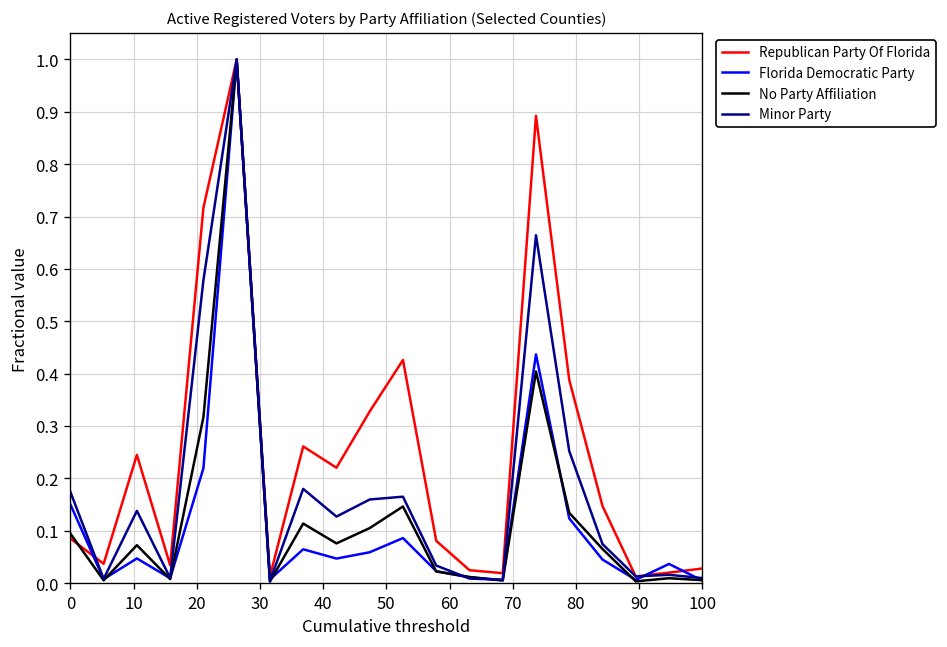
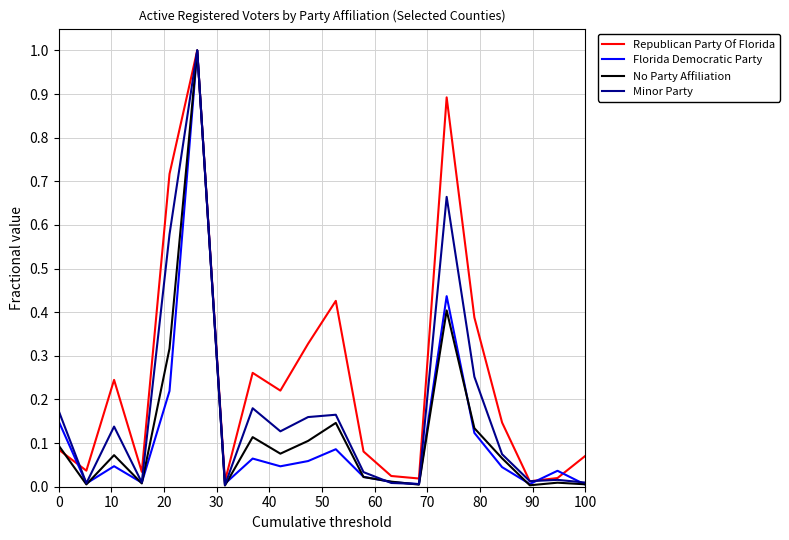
Republican Party Of Florida, 100: 0.03 -> 0.07
